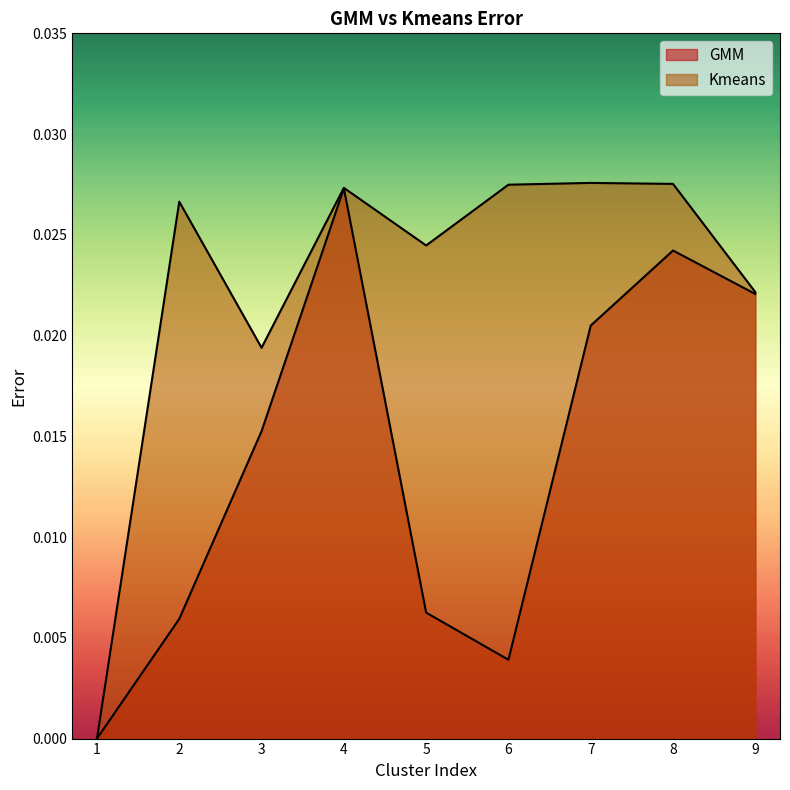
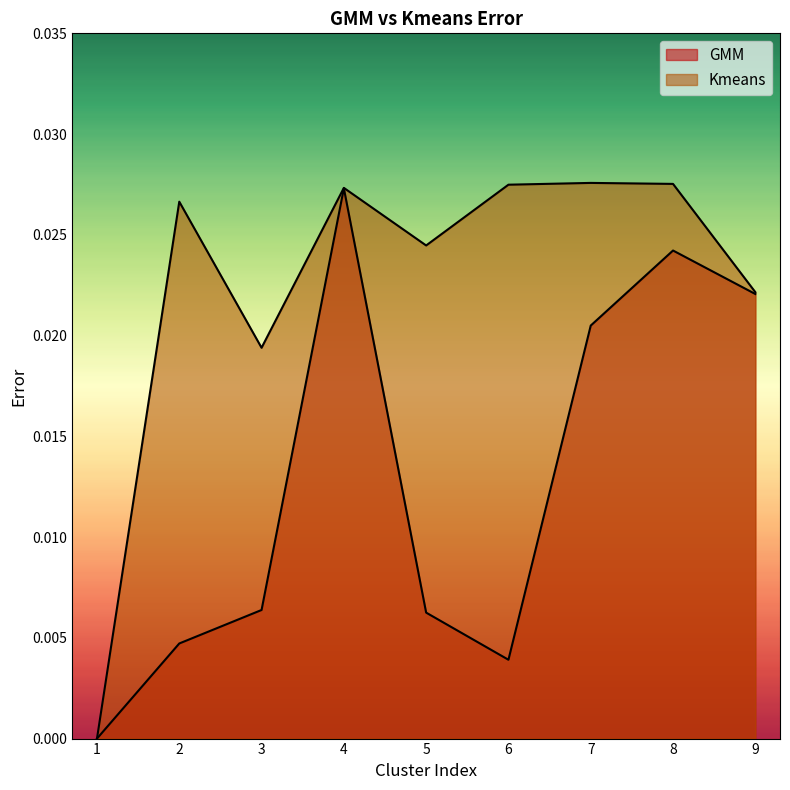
GMM, 2: 0.0059 -> 0.0047
GMM, 3: 0.0153 -> 0.0064
